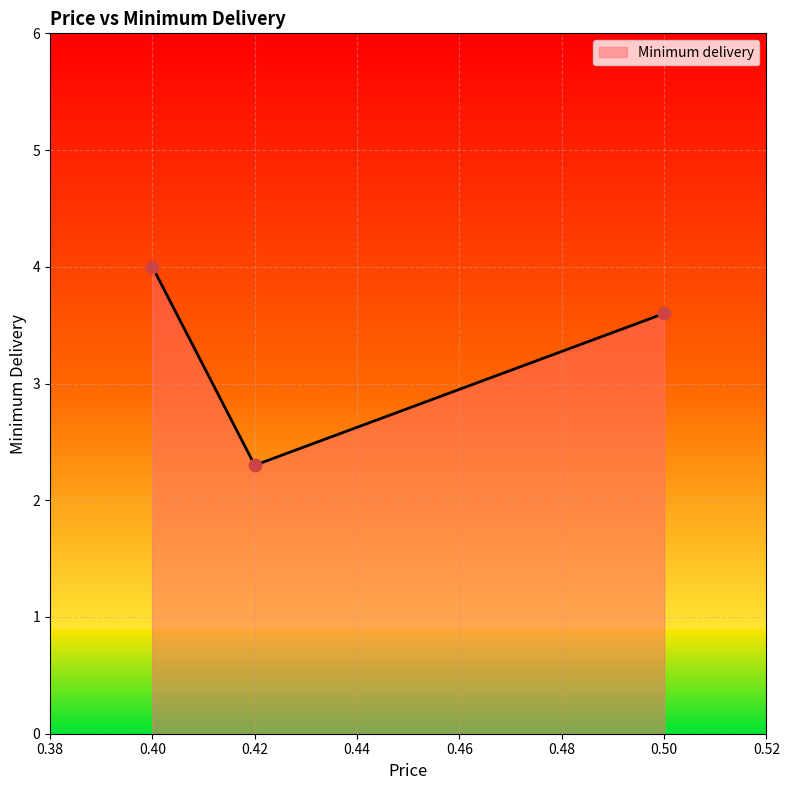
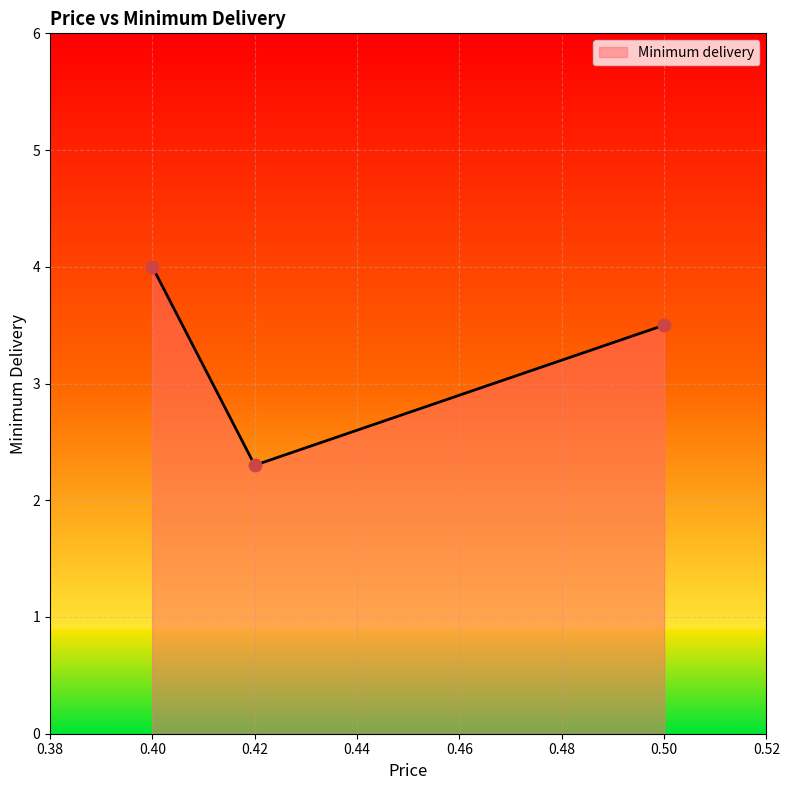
0.50: 3.6 -> 3.5
